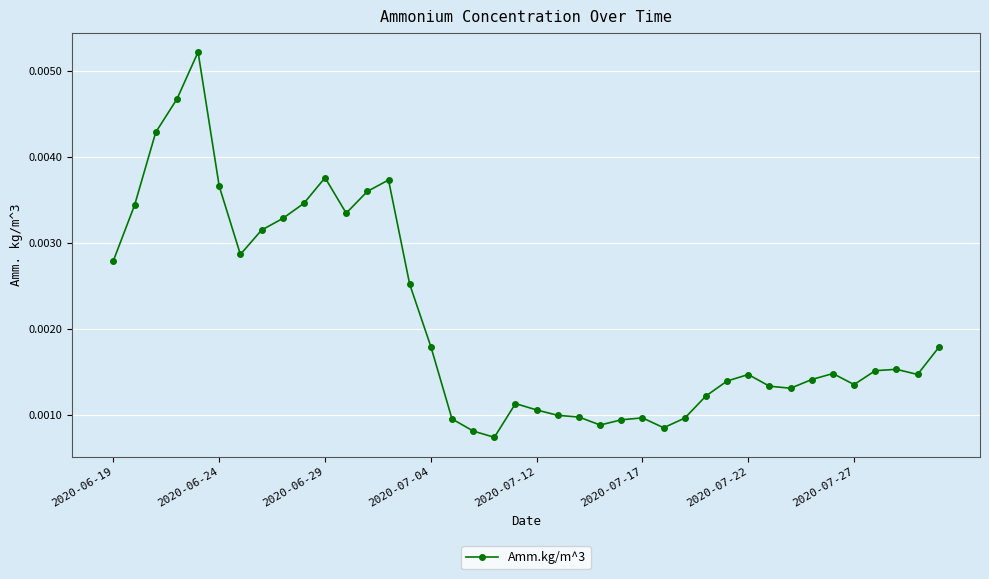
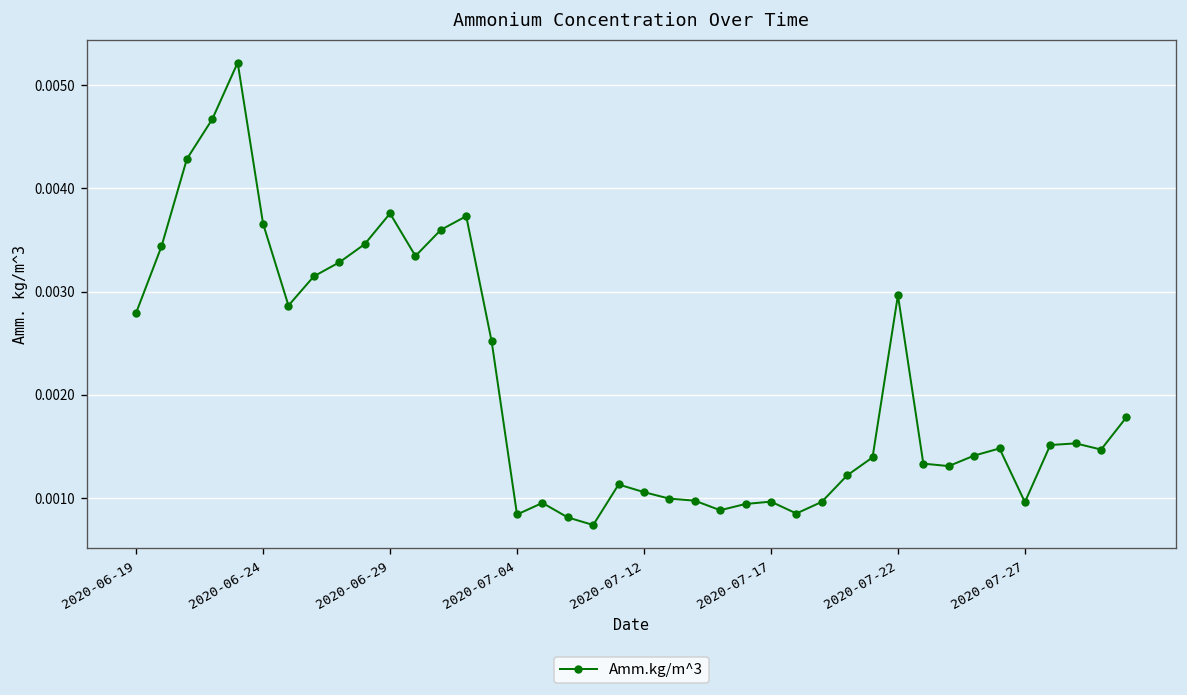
2020-07-04: 0.0018 -> 0.0008
2020-07-22: 0.0015 -> 0.0030
2020-07-27: 0.0014 -> 0.0010
